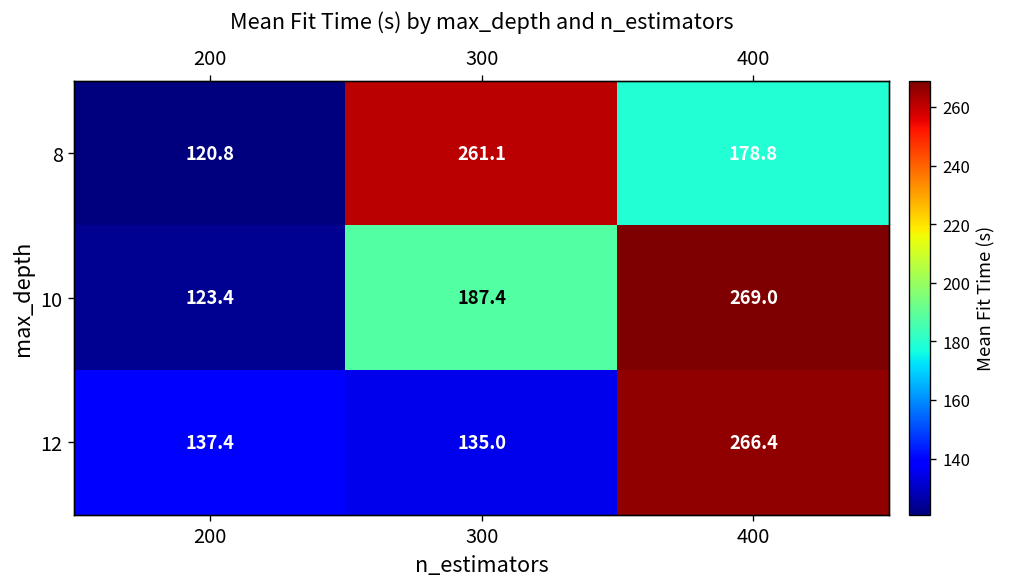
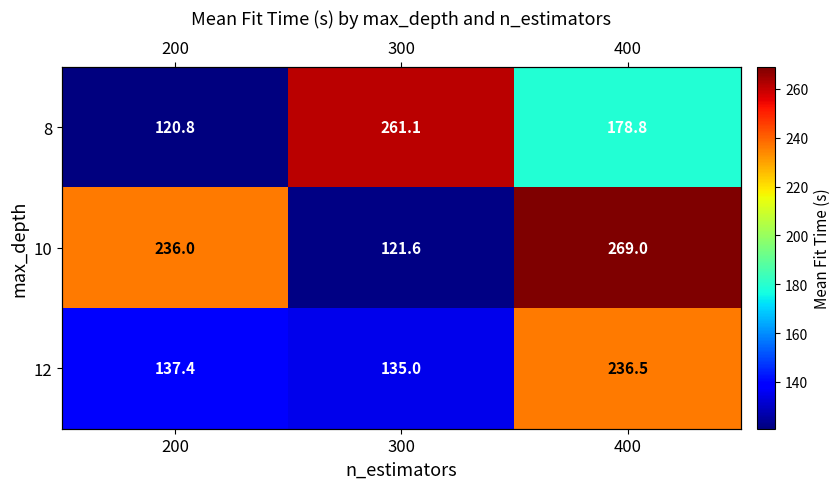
10, 200: 123.4 -> 236.0
10, 300: 187.4 -> 121.6
12, 400: 266.4 -> 236.5
